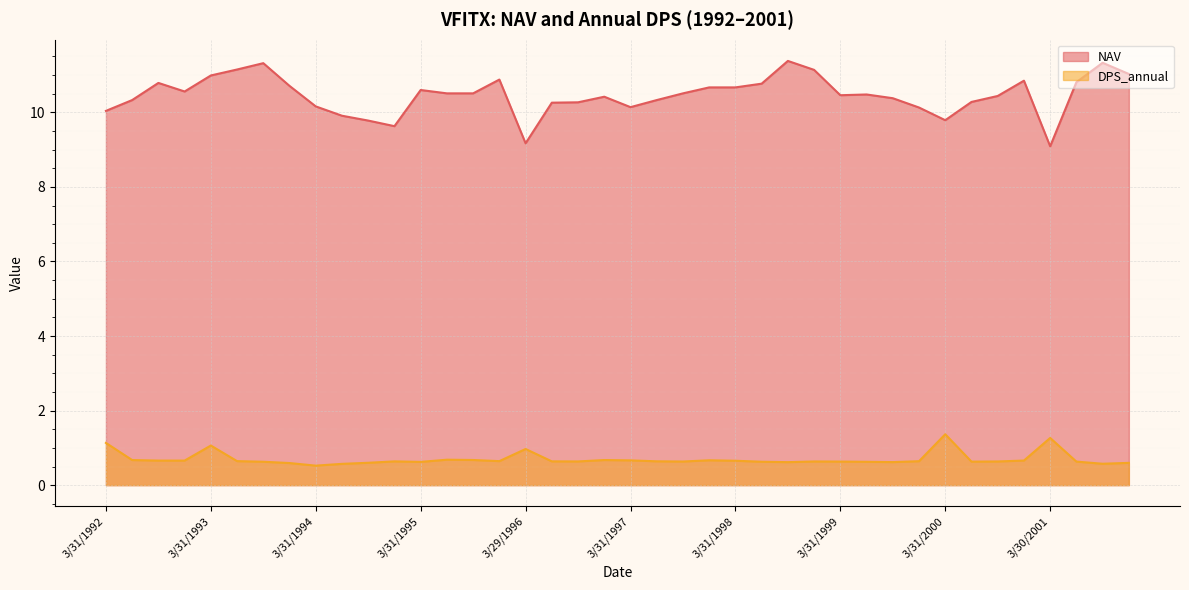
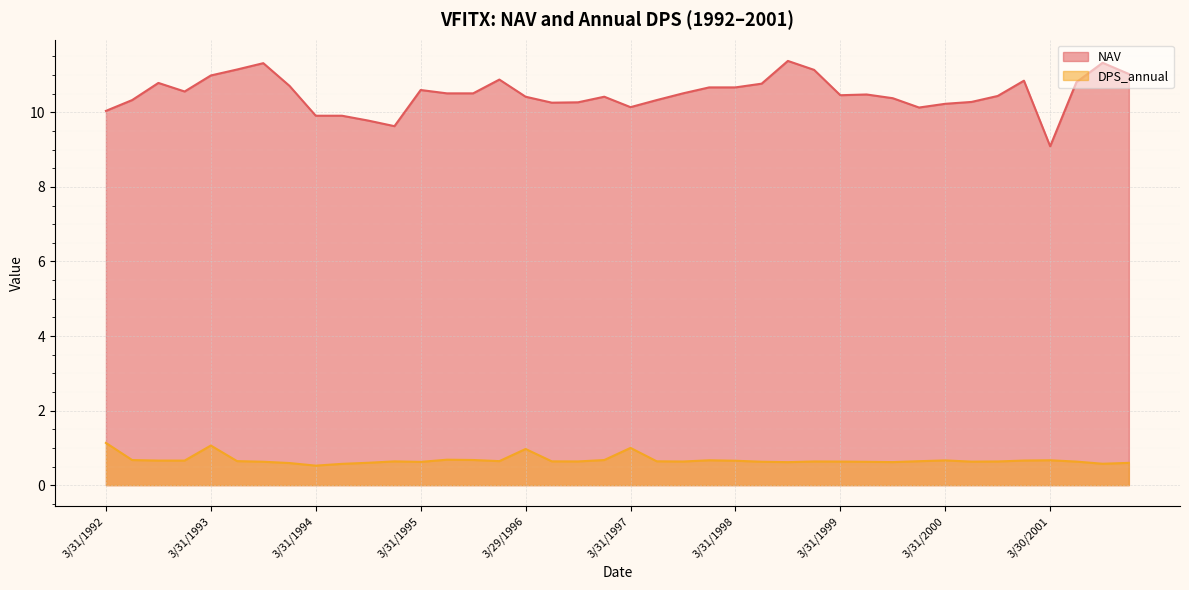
NAV, 3/31/1994: 10.2 -> 9.9
NAV, 3/29/1996: 9.2 -> 10.4
DPS_annual, 3/31/1997: 0.7 -> 1.0
NAV, 3/31/2000: 9.8 -> 10.2
DPS_annual, 3/31/2000: 1.4 -> 0.7
DPS_annual, 3/30/2001: 1.3 -> 0.7
